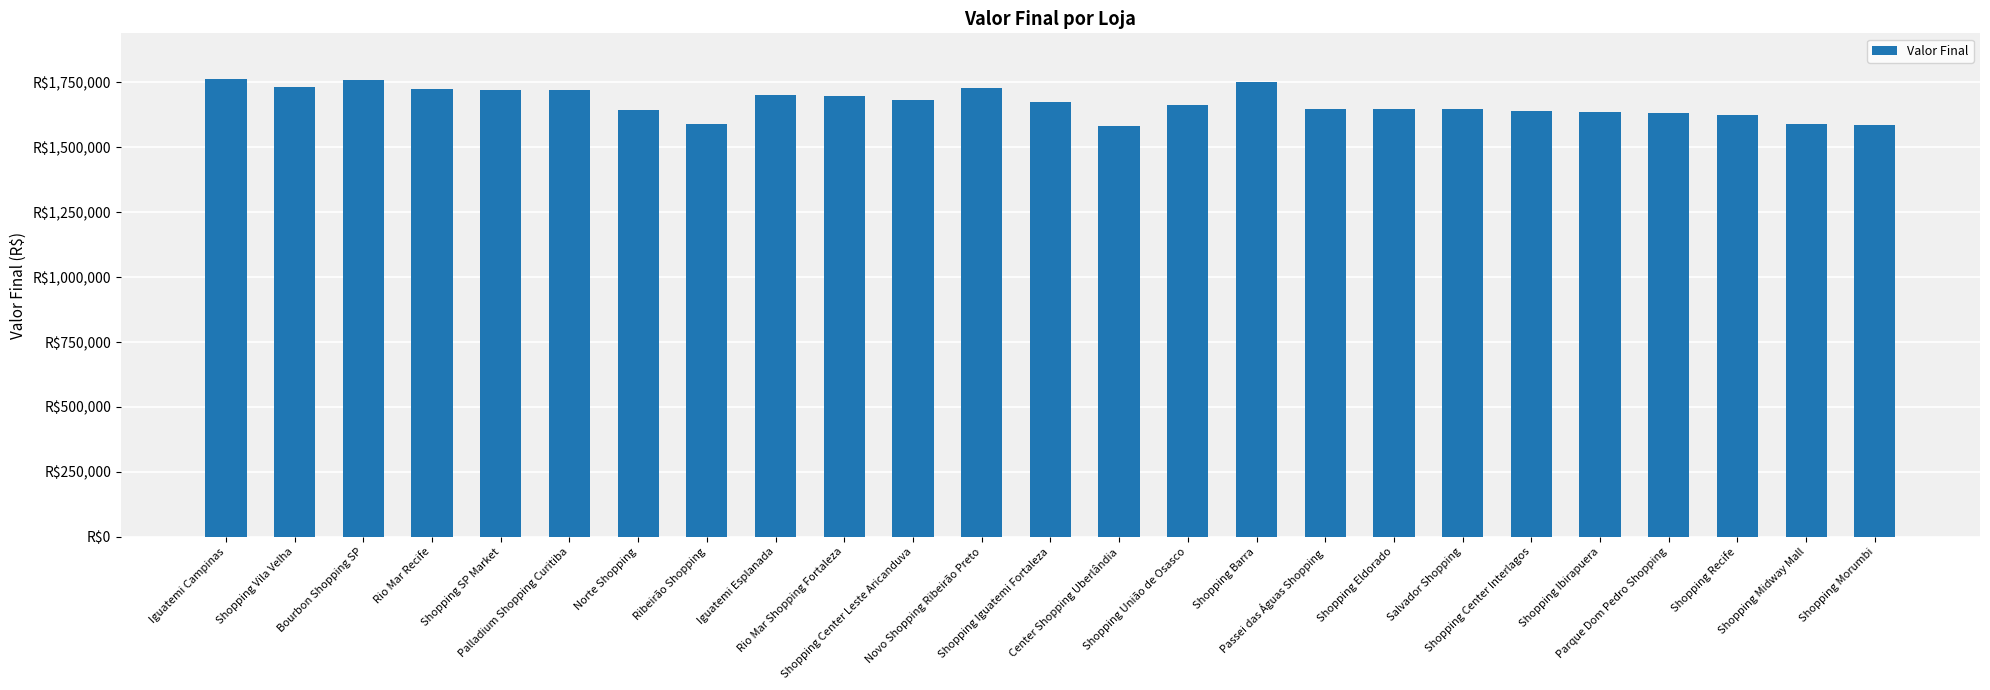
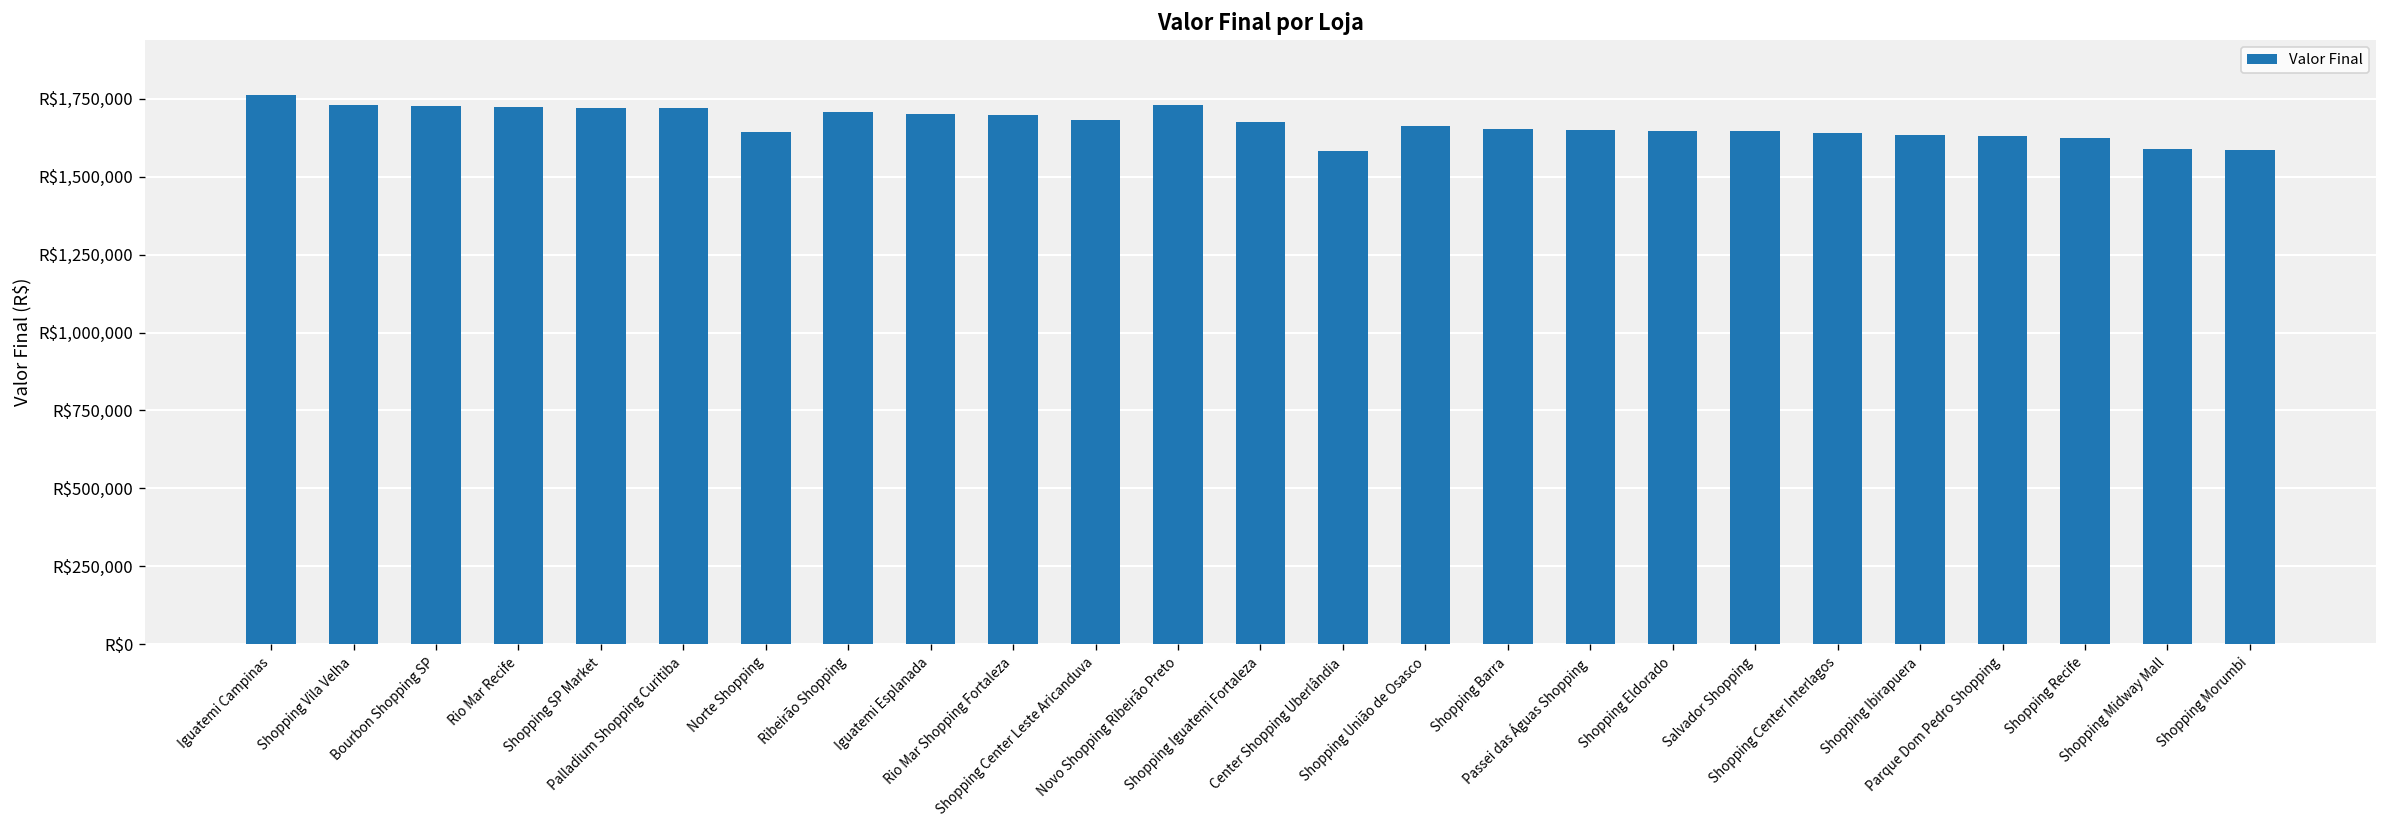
Bourbon Shopping SP: R$1,760,000 -> R$1,730,000
Ribeirão Shopping: R$1,590,000 -> R$1,710,000
Shopping Barra: R$1,750,000 -> R$1,650,000
